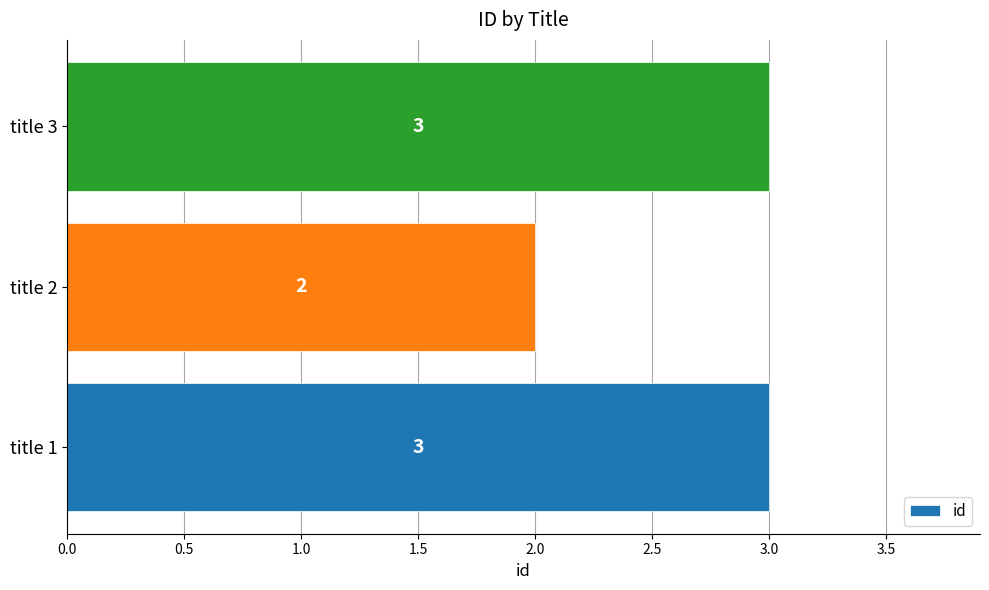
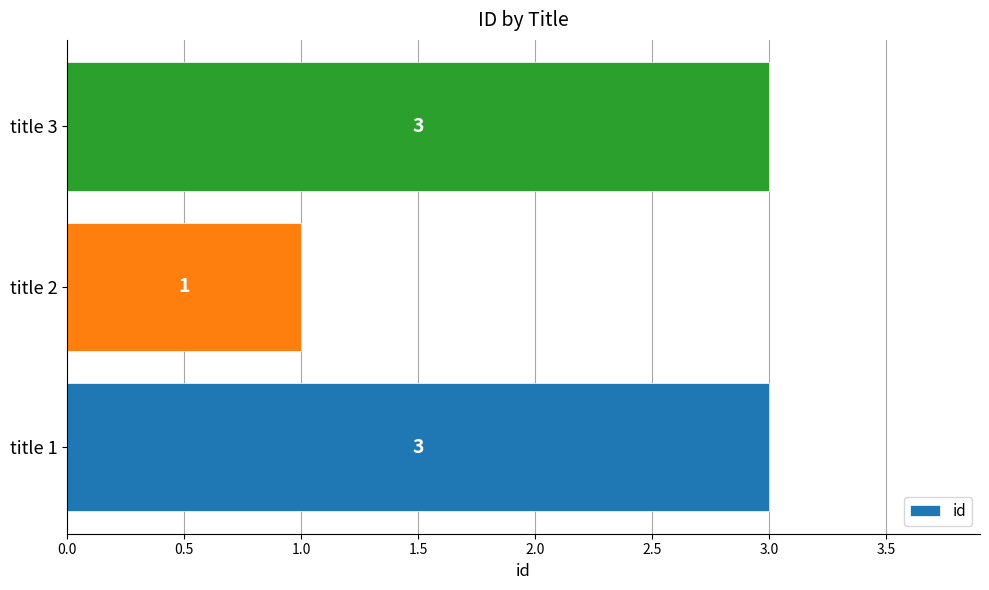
title 2: 2 -> 1
